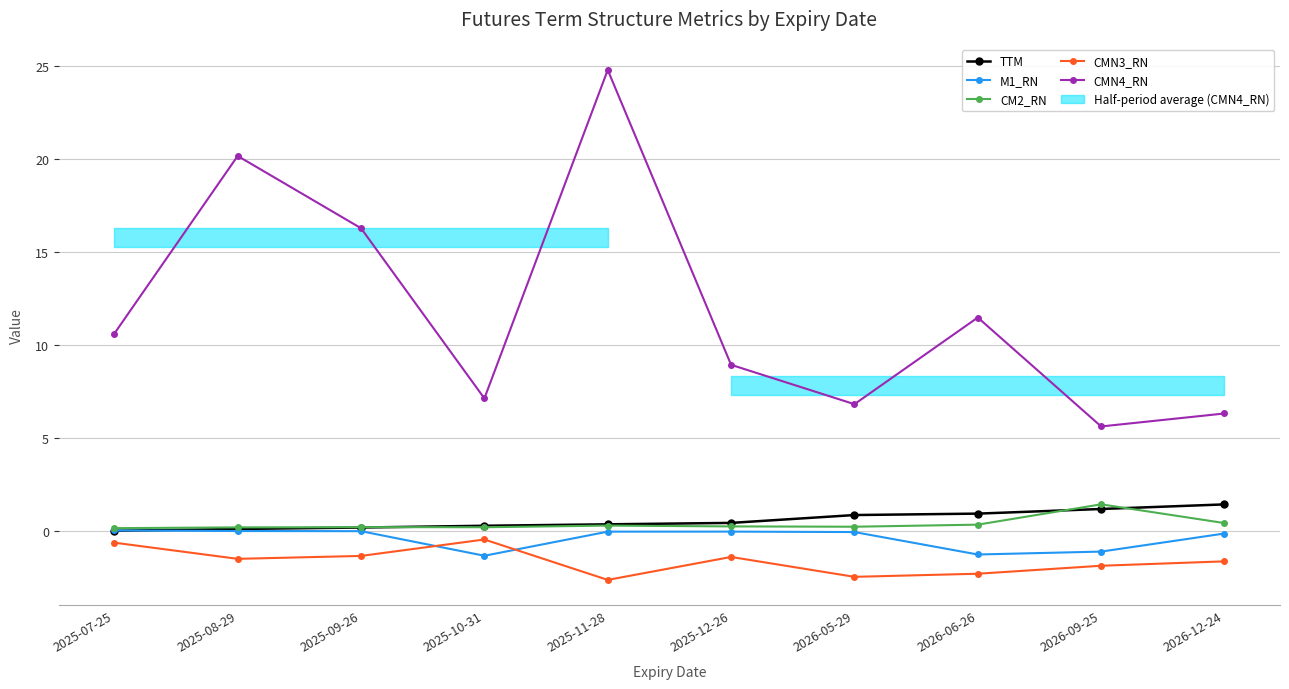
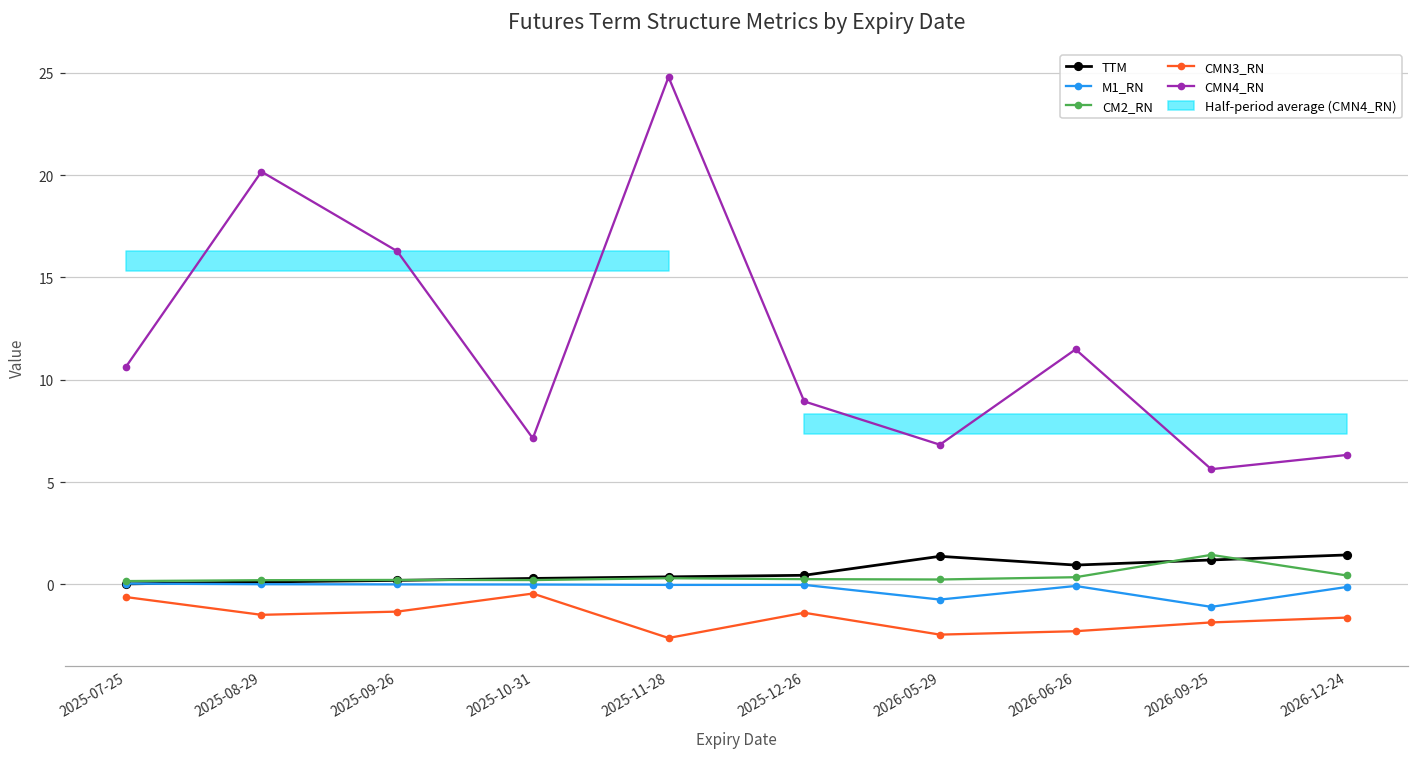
M1_RN, 2025-10-31: -1.3 -> 0.0
TTM, 2026-05-29: 0.9 -> 1.4
M1_RN, 2026-05-29: 0.0 -> -0.7
M1_RN, 2026-06-26: -1.3 -> -0.1
